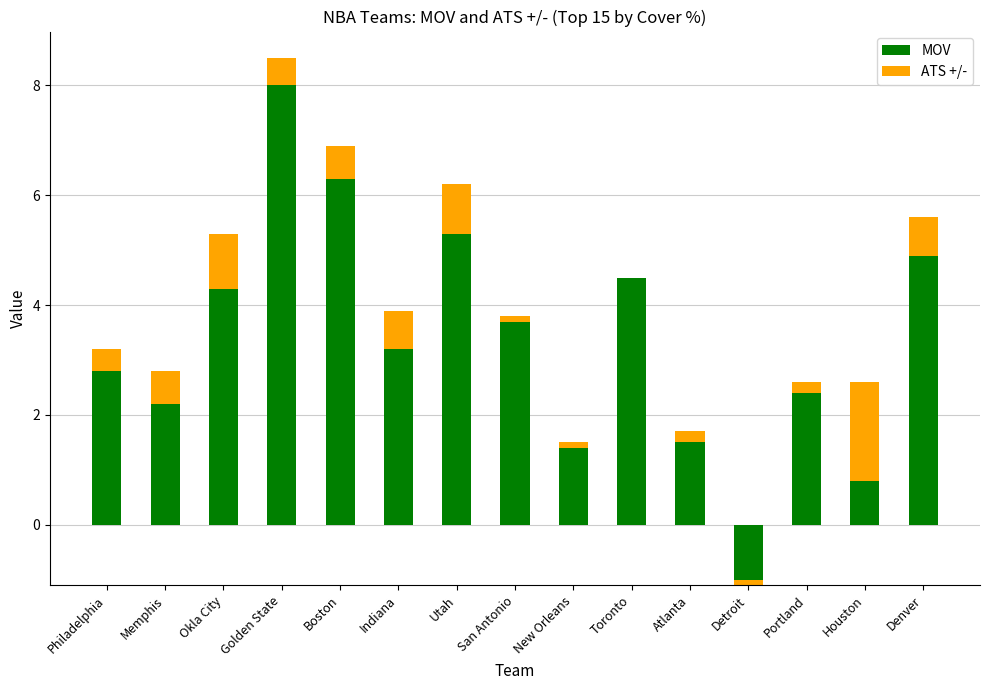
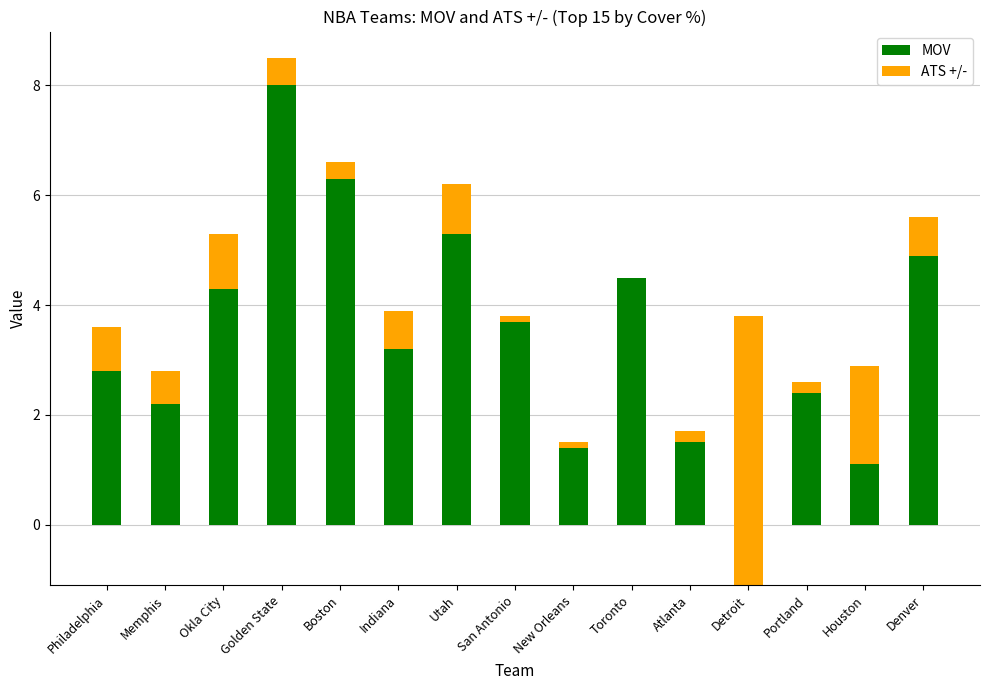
ATS +/-, Philadelphia: 0.4 -> 0.8
ATS +/-, Boston: 0.6 -> 0.3
ATS +/-, Detroit: 0.1 -> 4.9
MOV, Houston: 2.6 -> 2.9
